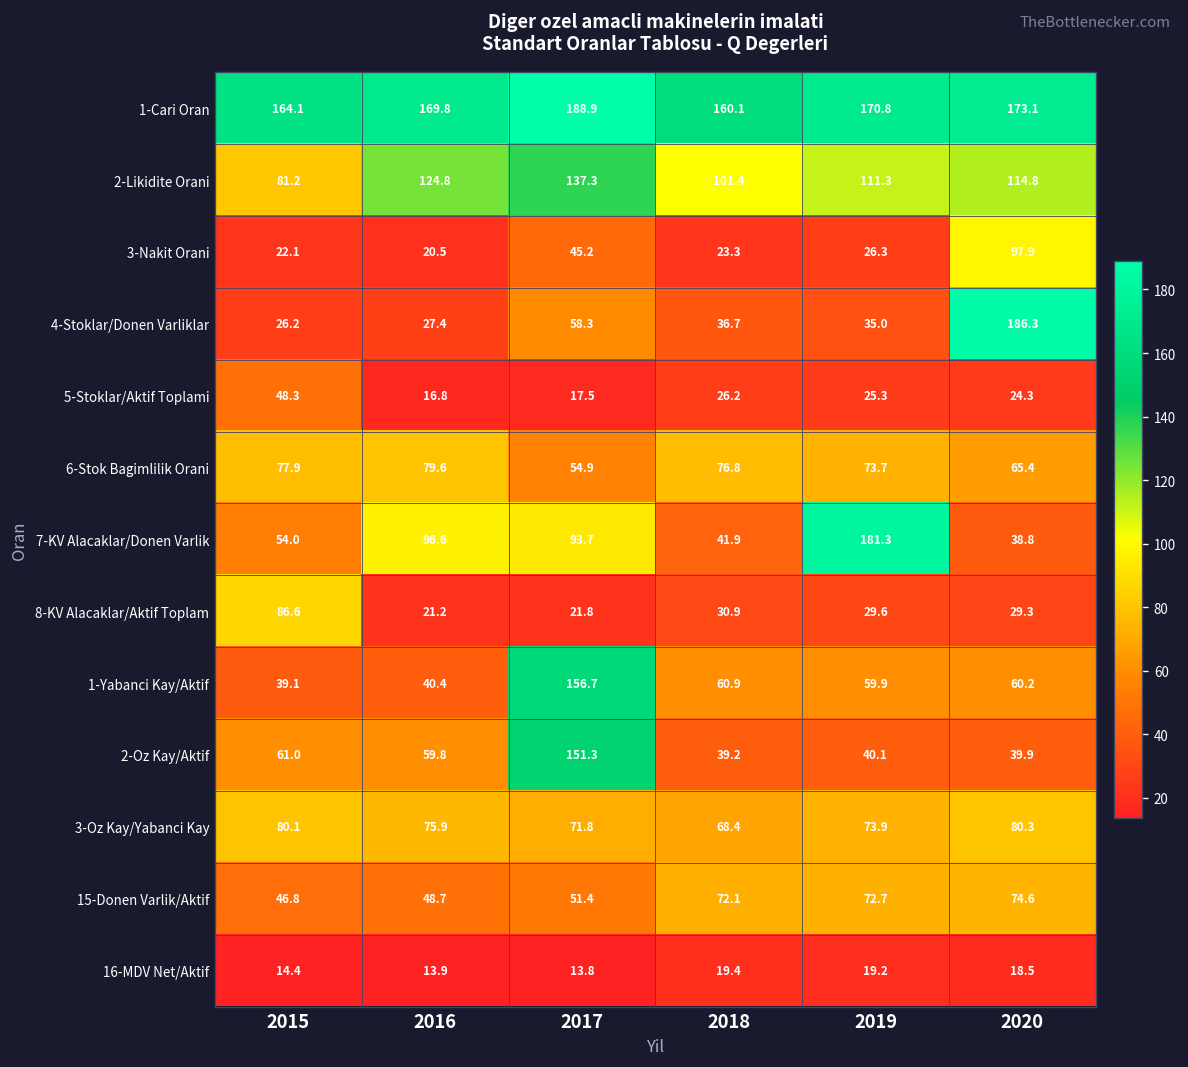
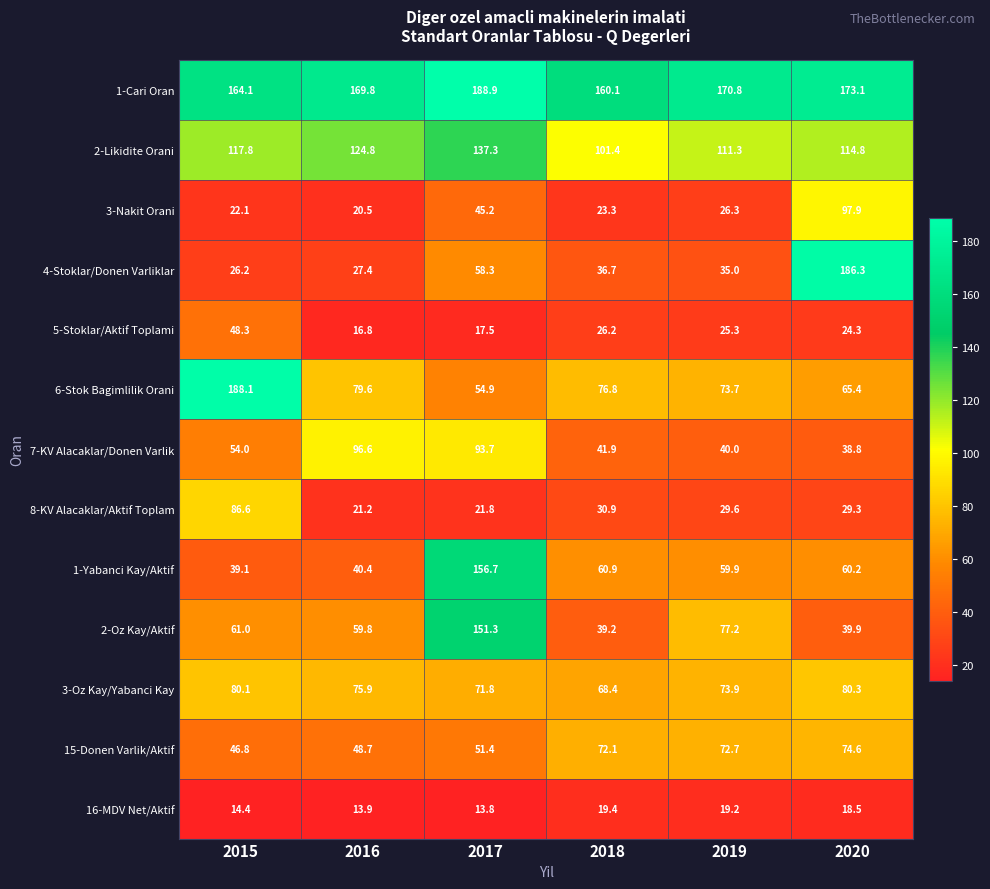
2-Likidite Orani, 2015: 81.2 -> 117.8
6-Stok Bagimlilik Orani, 2015: 77.9 -> 188.1
7-KV Alacaklar/Donen Varlik, 2019: 181.3 -> 40.0
2-Oz Kay/Aktif, 2019: 40.1 -> 77.2
